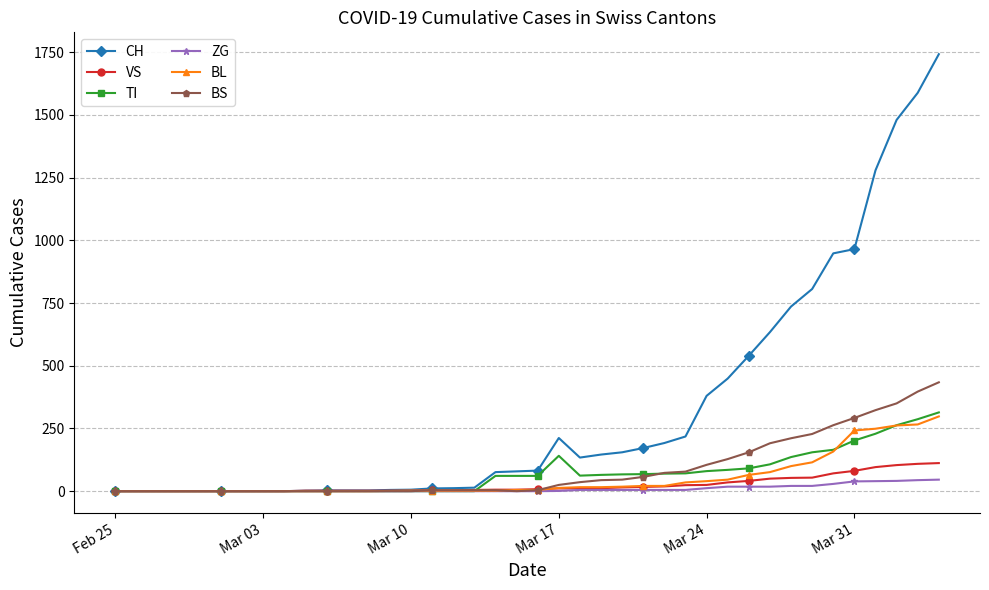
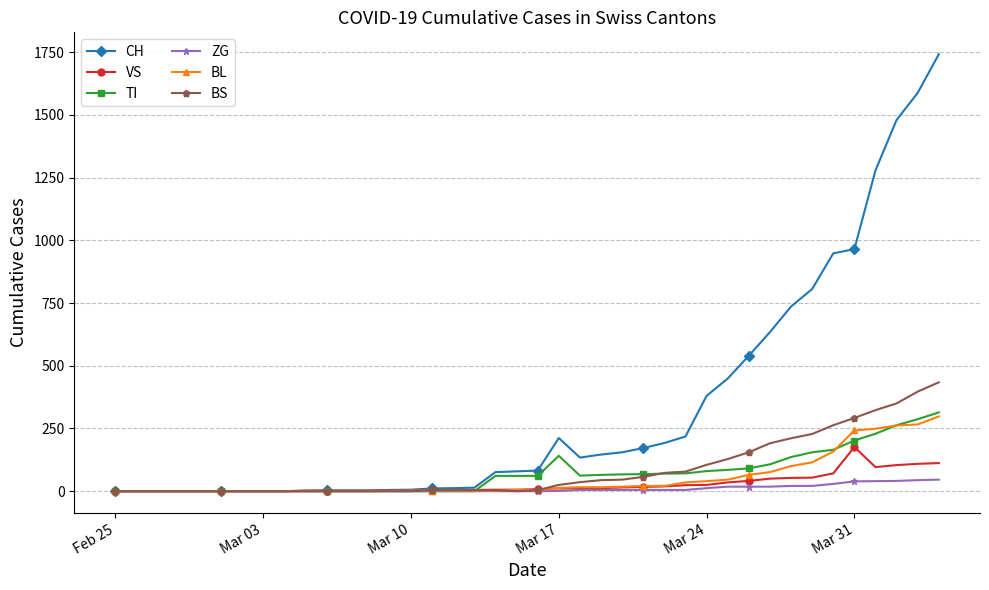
VS, Mar 31: 80 -> 180
